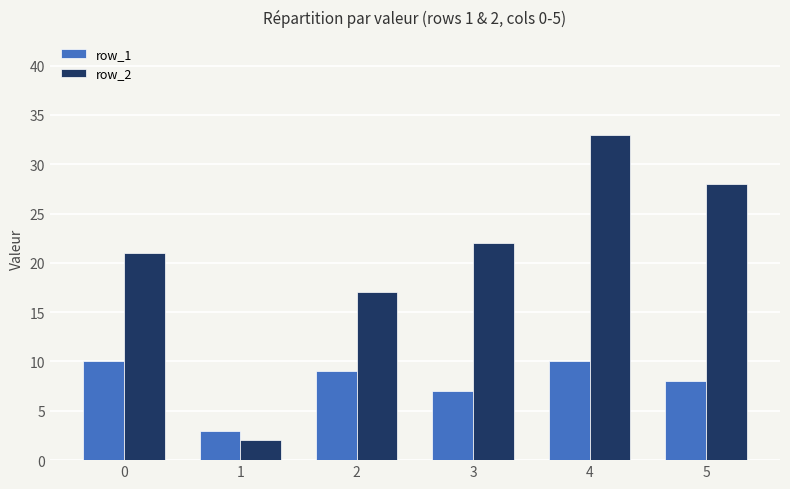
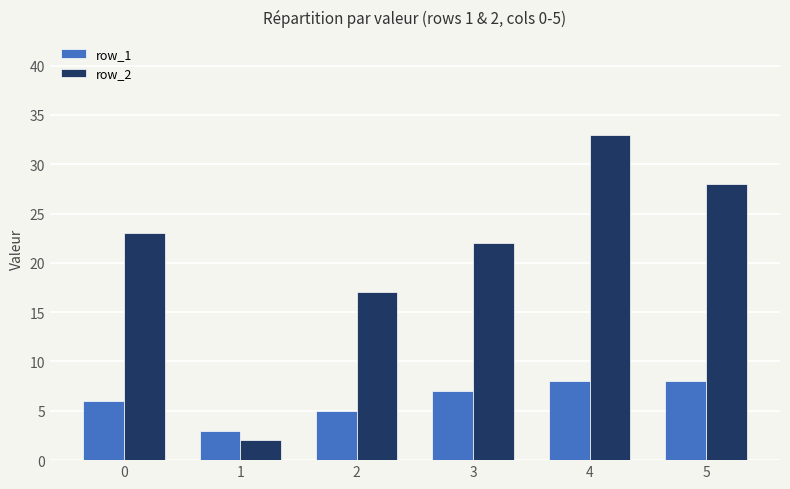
row_1, 0: 10 -> 6
row_2, 0: 21 -> 23
row_1, 2: 9 -> 5
row_1, 4: 10 -> 8
